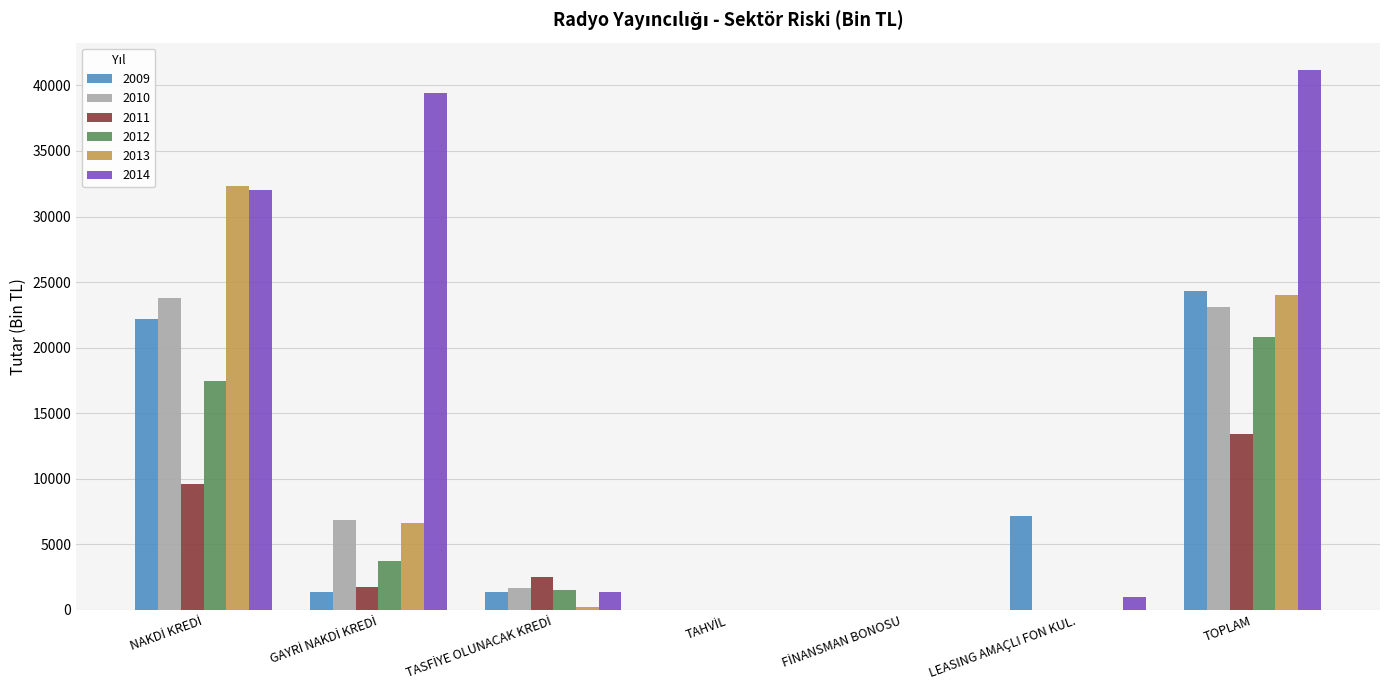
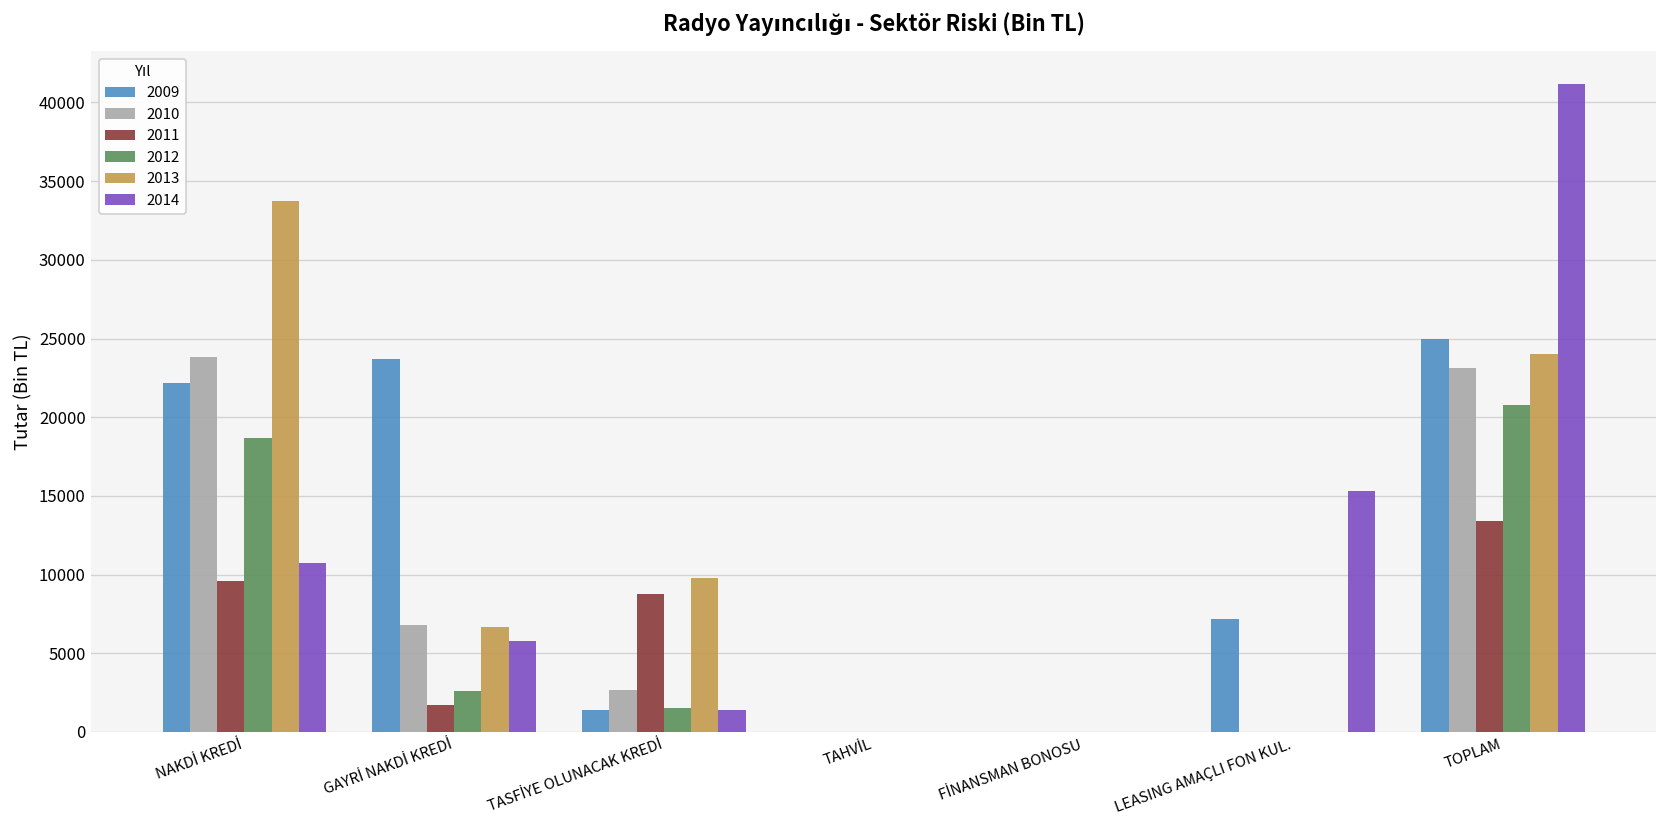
2012, NAKDİ KREDİ: 17500 -> 18700
2013, NAKDİ KREDİ: 32300 -> 33800
2014, NAKDİ KREDİ: 32000 -> 10700
2009, GAYRİ NAKDİ KREDİ: 1300 -> 23700
2012, GAYRİ NAKDİ KREDİ: 3800 -> 2600
2014, GAYRİ NAKDİ KREDİ: 39400 -> 5800
2010, TASFİYE OLUNACAK KREDİ: 1700 -> 2700
2011, TASFİYE OLUNACAK KREDİ: 2500 -> 8800
2013, TASFİYE OLUNACAK KREDİ: 300 -> 9800
2014, LEASING AMAÇLI FON KUL.: 1000 -> 15300
2009, TOPLAM: 24300 -> 25000
